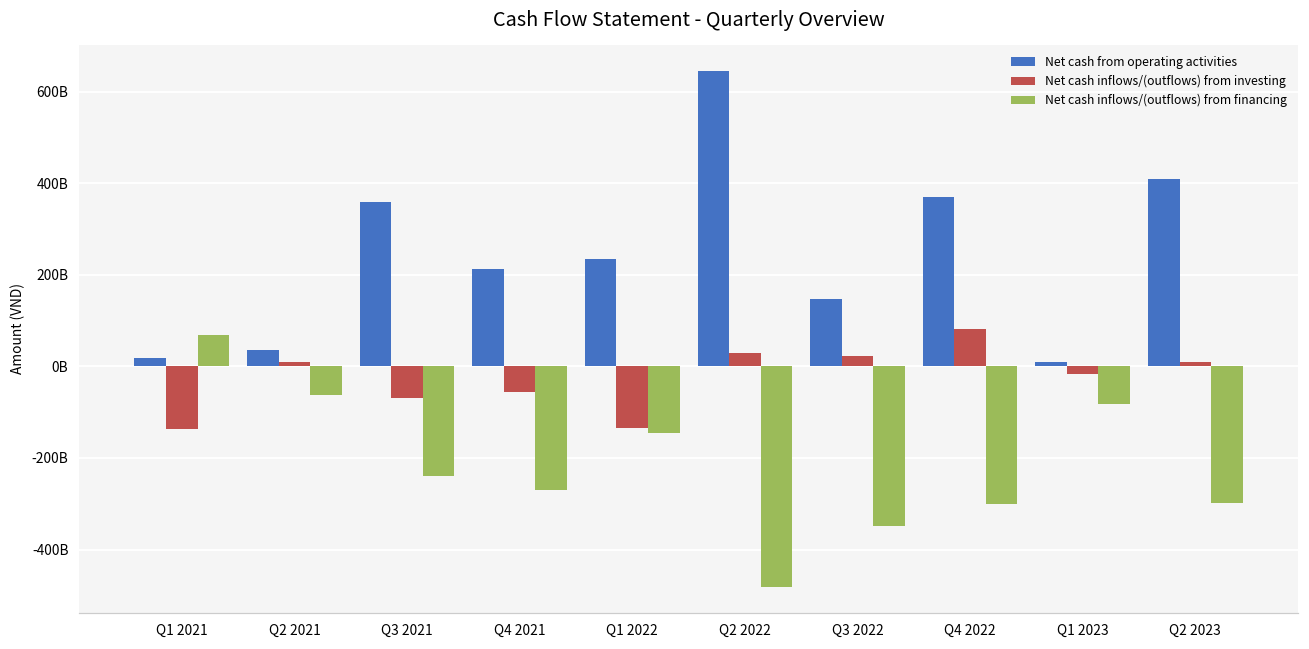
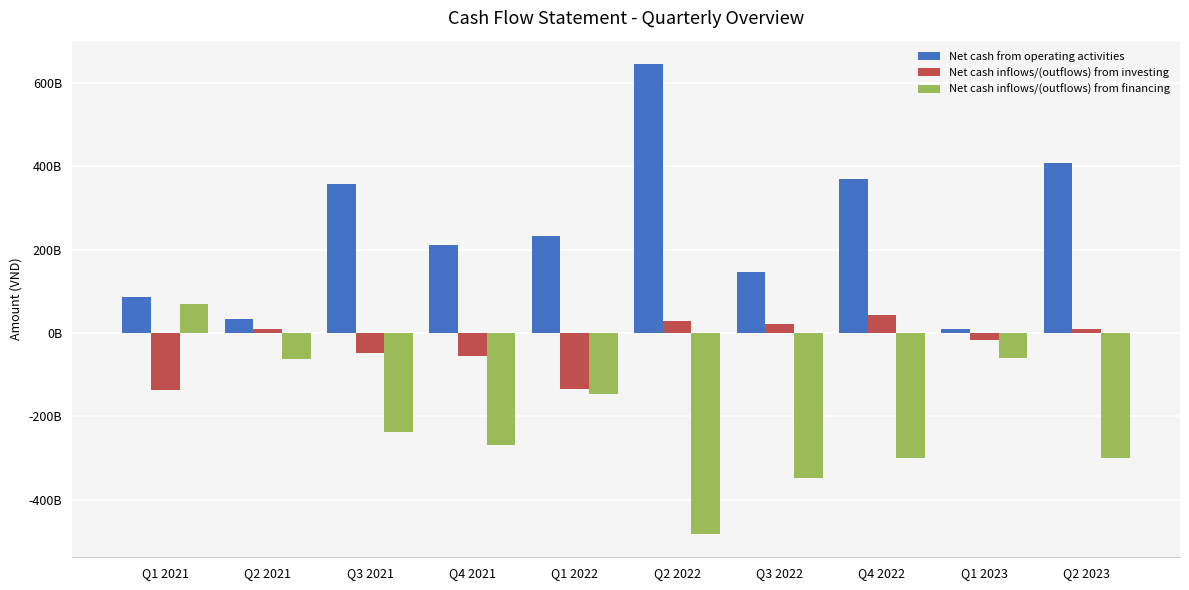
Net cash from operating activities, Q1 2021: 20000000000 -> 90000000000
Net cash inflows/(outflows) from investing, Q3 2021: -70000000000 -> -50000000000
Net cash inflows/(outflows) from investing, Q4 2022: 80000000000 -> 40000000000
Net cash inflows/(outflows) from financing, Q1 2023: -80000000000 -> -60000000000
